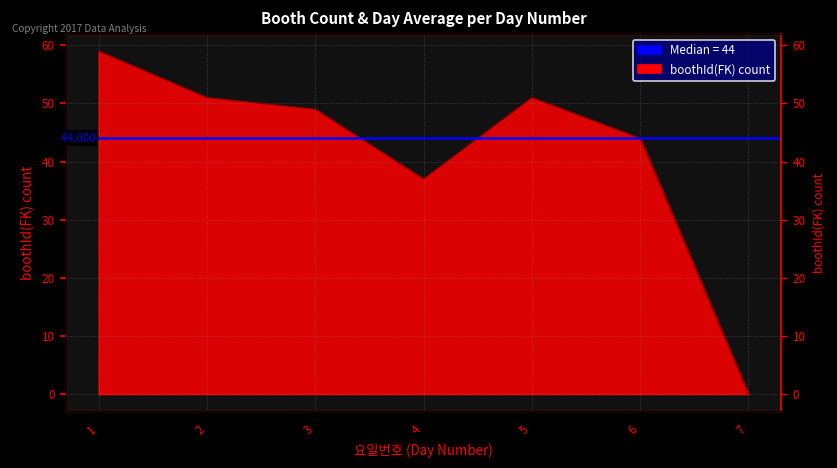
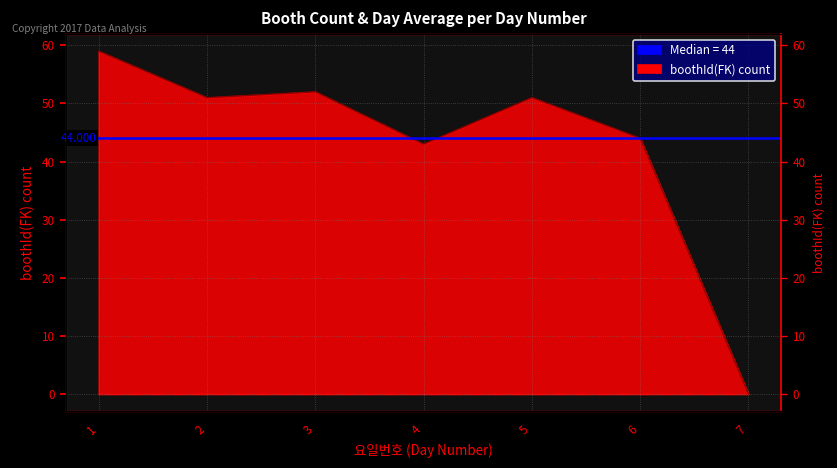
3: 49 -> 52
4: 37 -> 43
